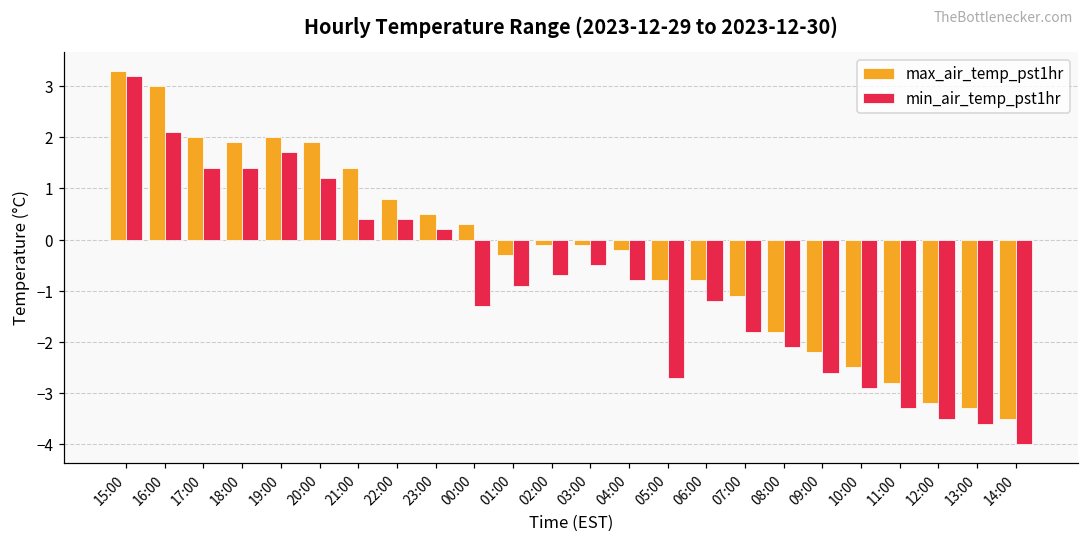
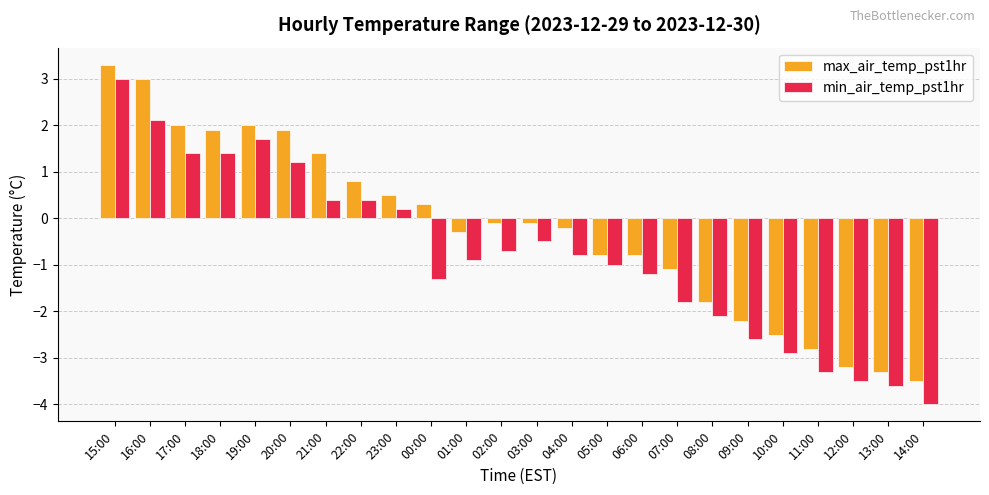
min_air_temp_pst1hr, 15:00: 3.2 -> 3.0
min_air_temp_pst1hr, 05:00: -2.7 -> -1.0
